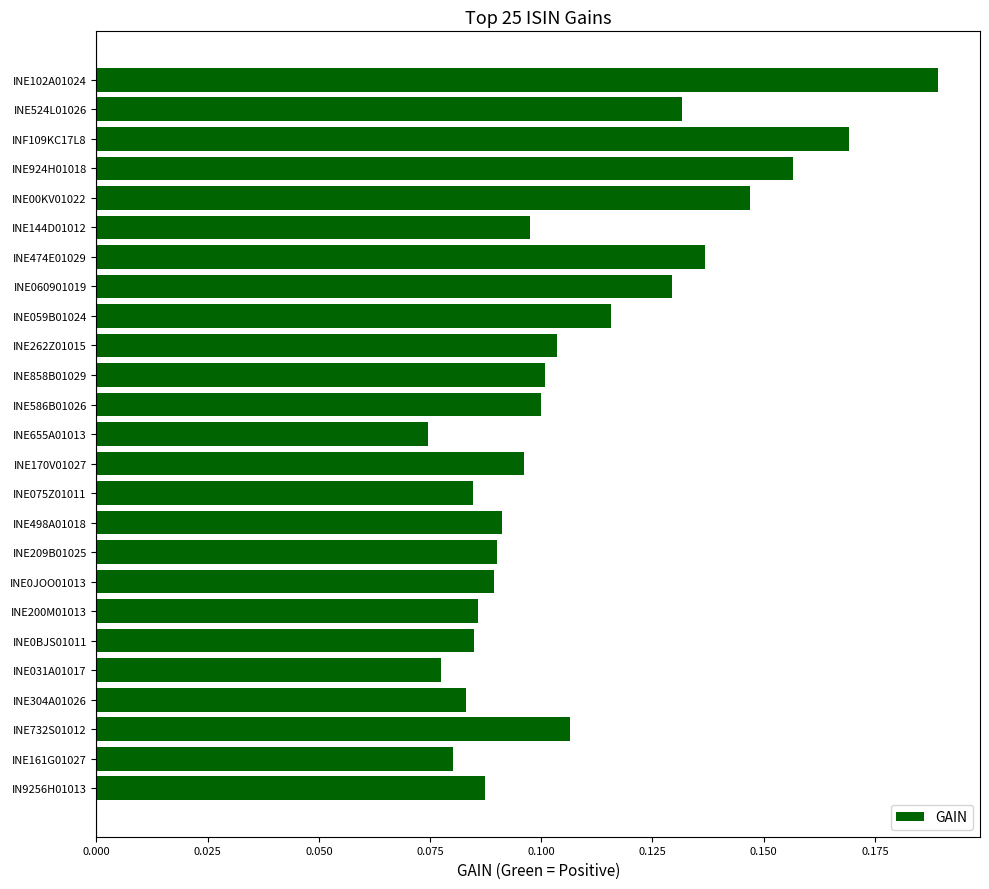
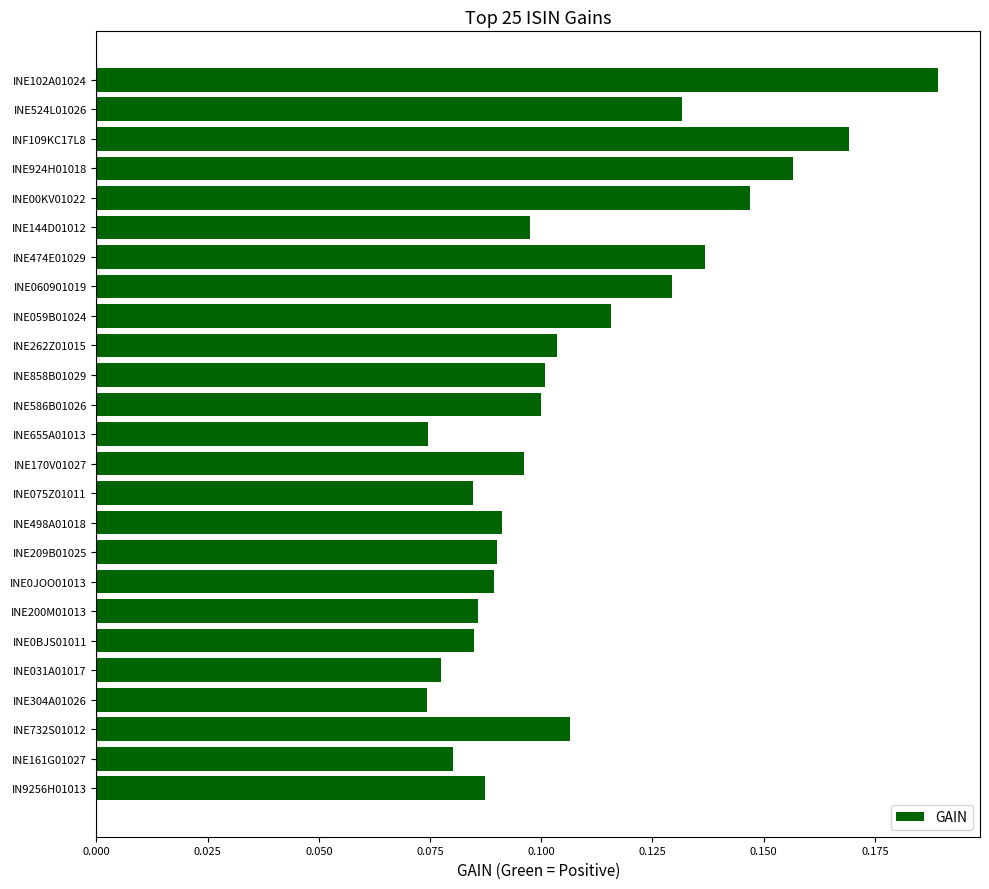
INE304A01026: 0.083 -> 0.074
